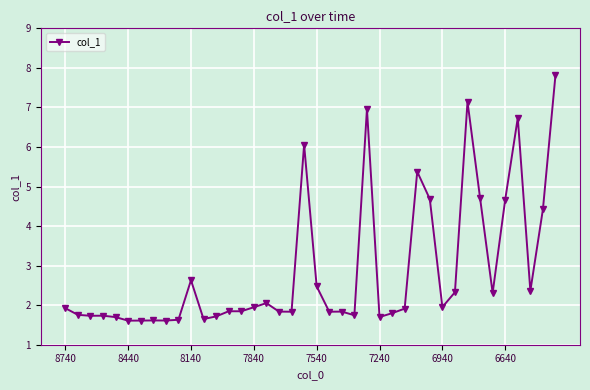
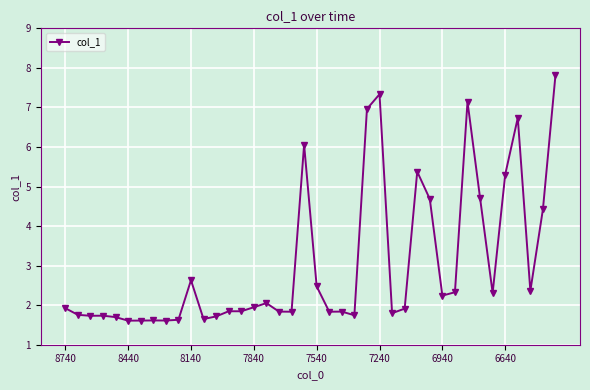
7240: 1.7 -> 7.3
6940: 2.0 -> 2.2
6640: 4.7 -> 5.3
